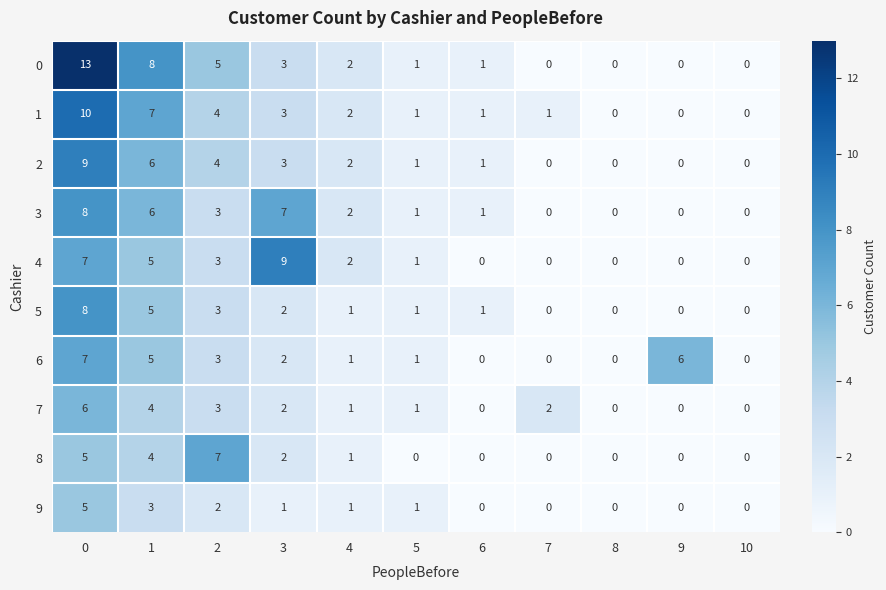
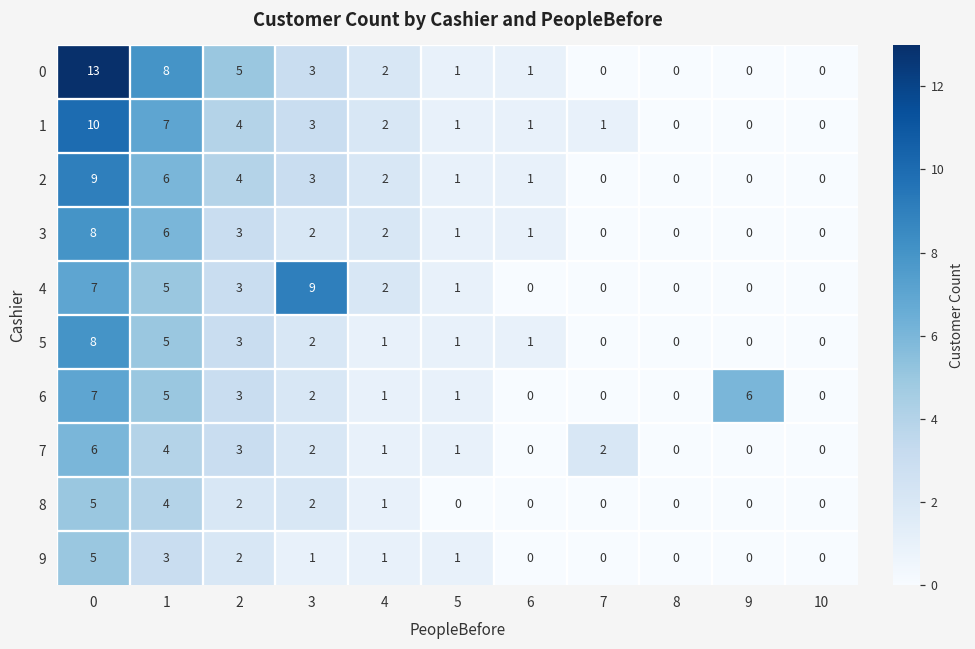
3, 3: 7 -> 2
8, 2: 7 -> 2
